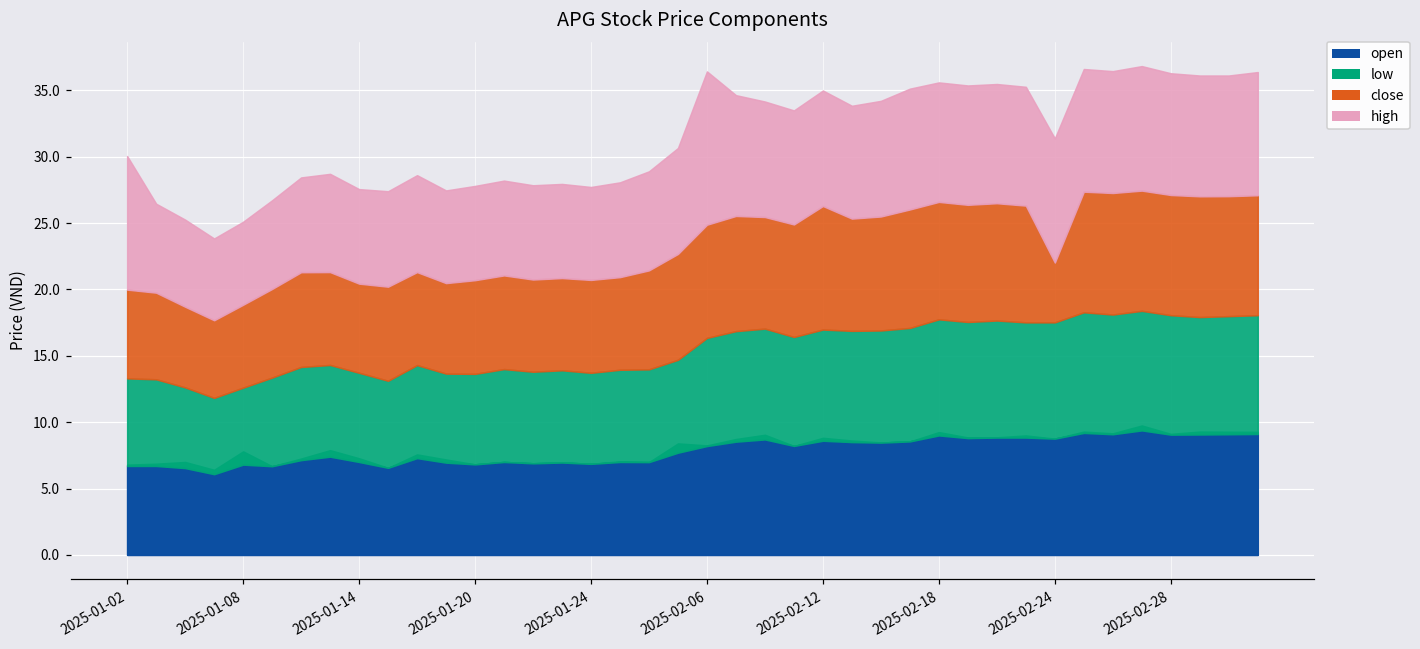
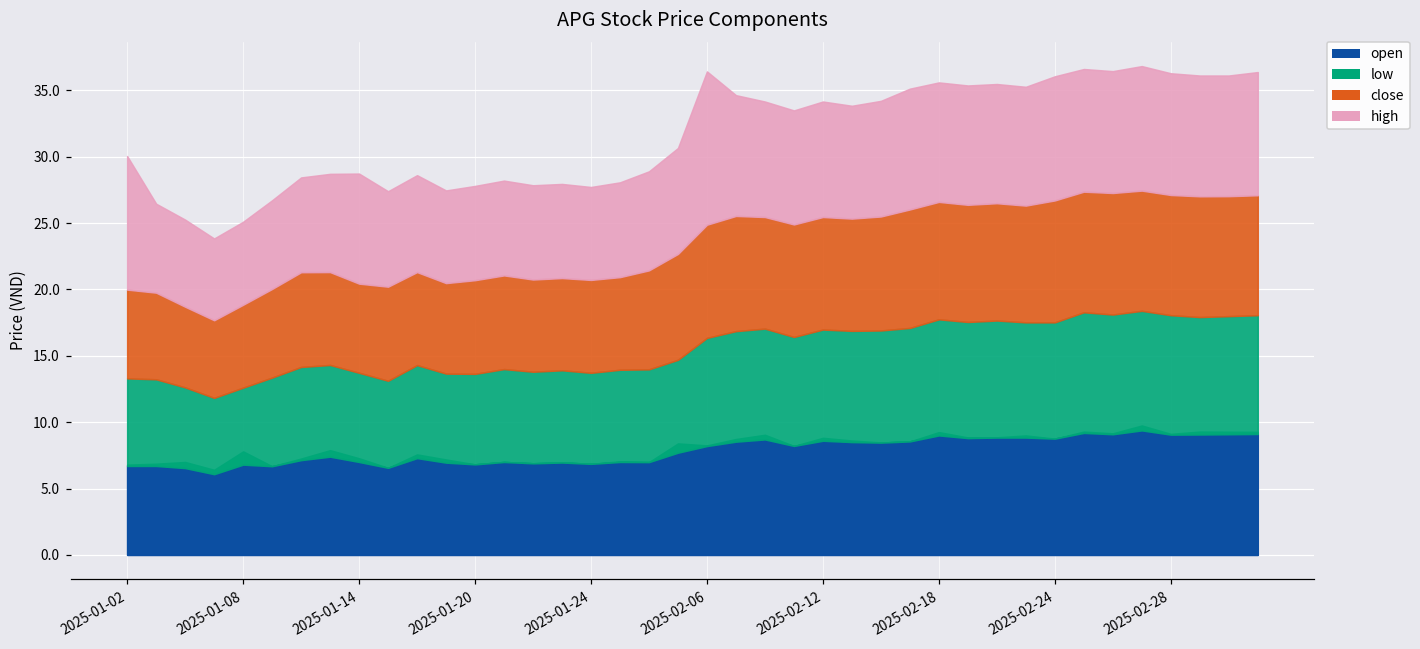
high, 2025-01-14: 7.1 -> 8.3
close, 2025-02-12: 9.3 -> 8.5
close, 2025-02-24: 4.5 -> 9.2
